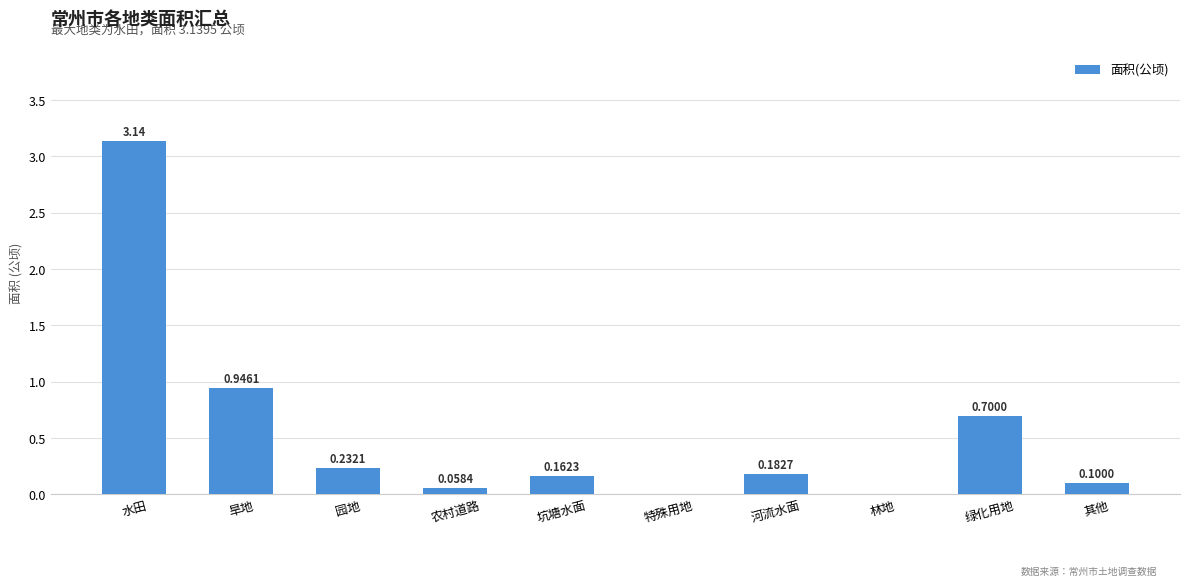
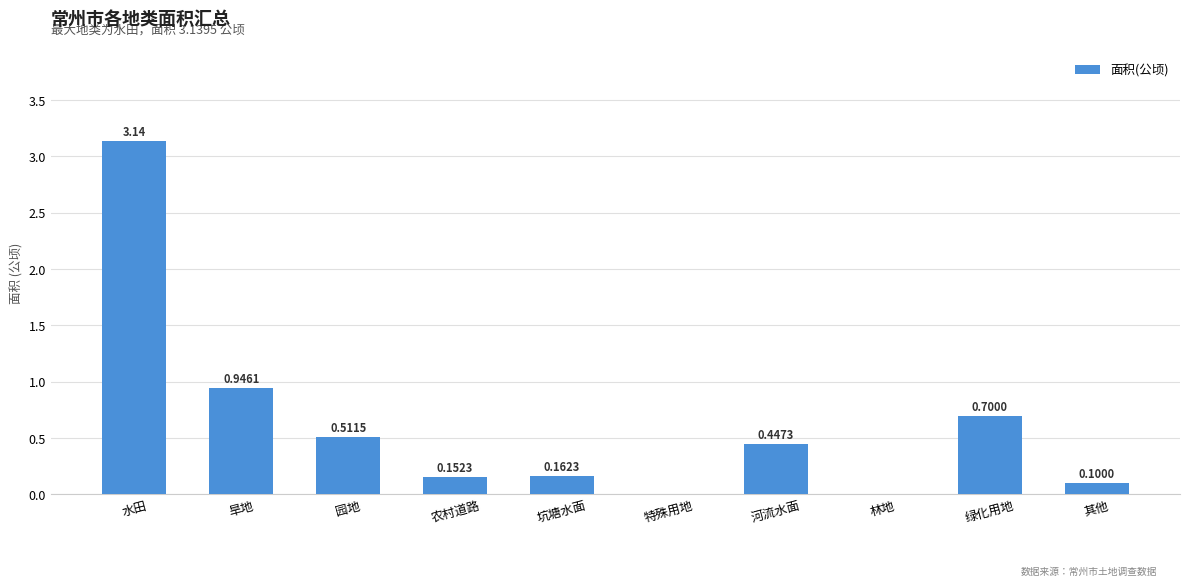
园地: 0.2321 -> 0.5115
农村道路: 0.0584 -> 0.1523
河流水面: 0.1827 -> 0.4473
